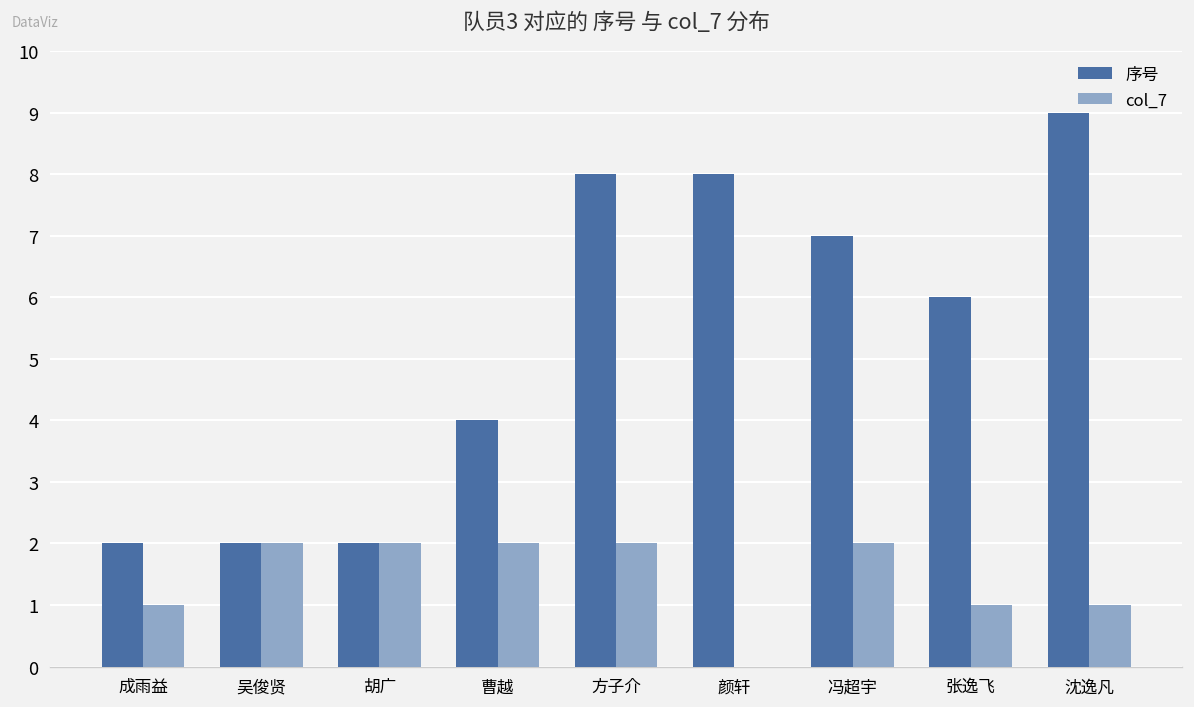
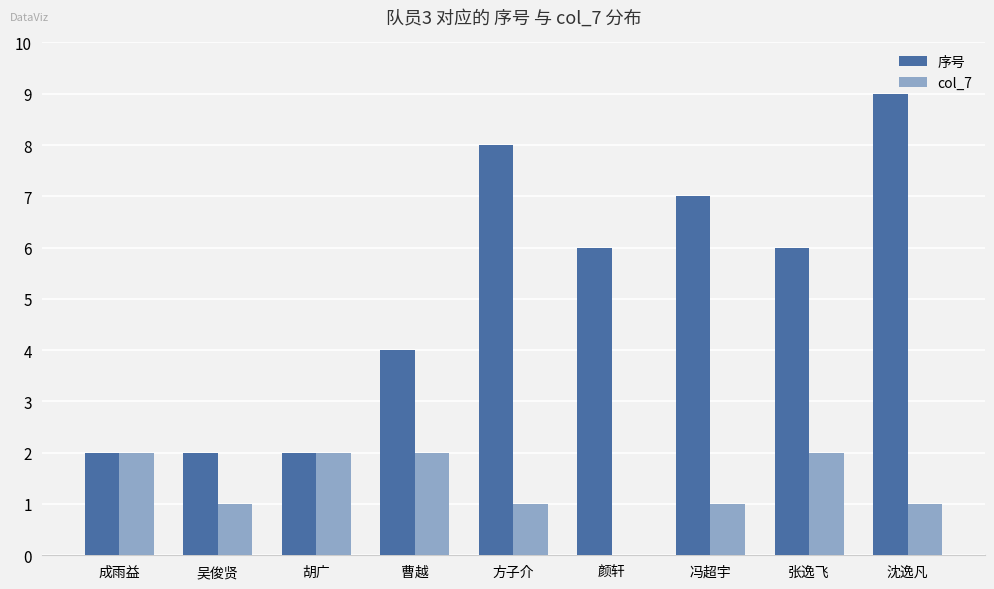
col_7, 成雨益: 1 -> 2
col_7, 吴俊贤: 2 -> 1
col_7, 方子介: 2 -> 1
序号, 颜轩: 8 -> 6
col_7, 冯超宇: 2 -> 1
col_7, 张逸飞: 1 -> 2
